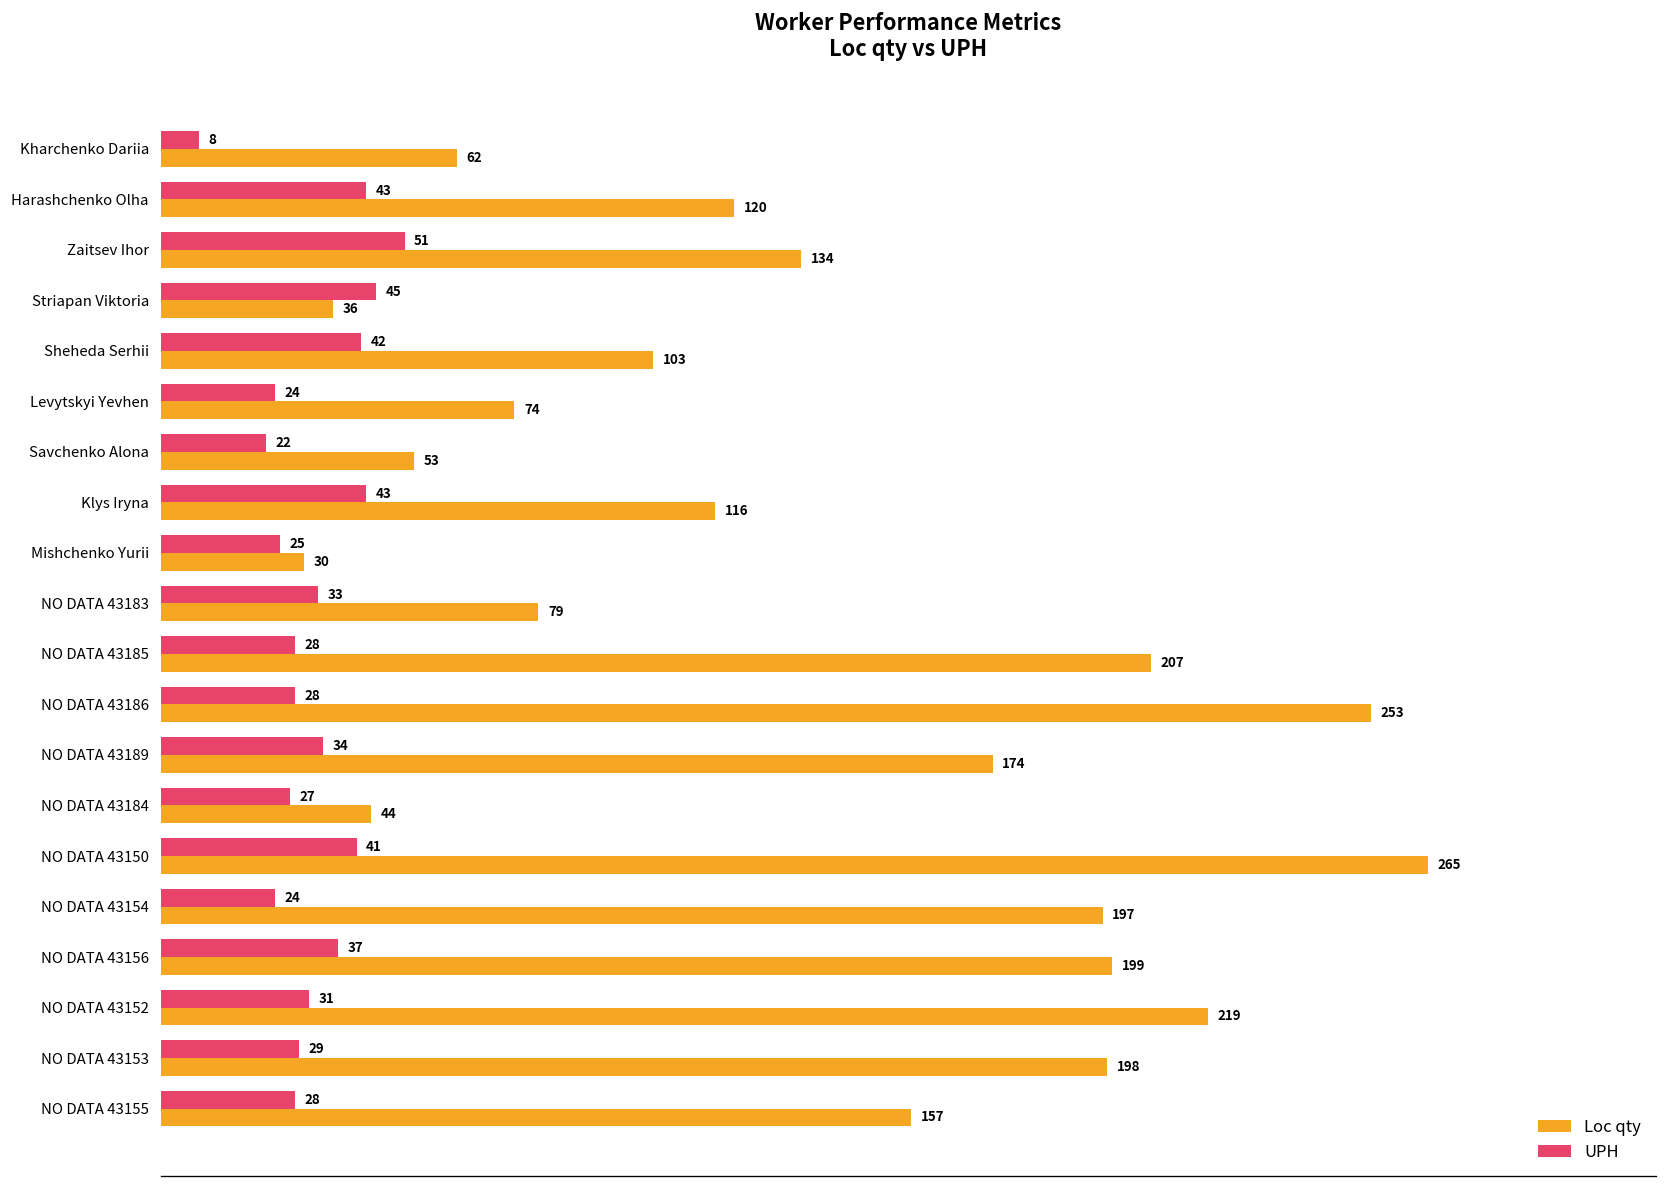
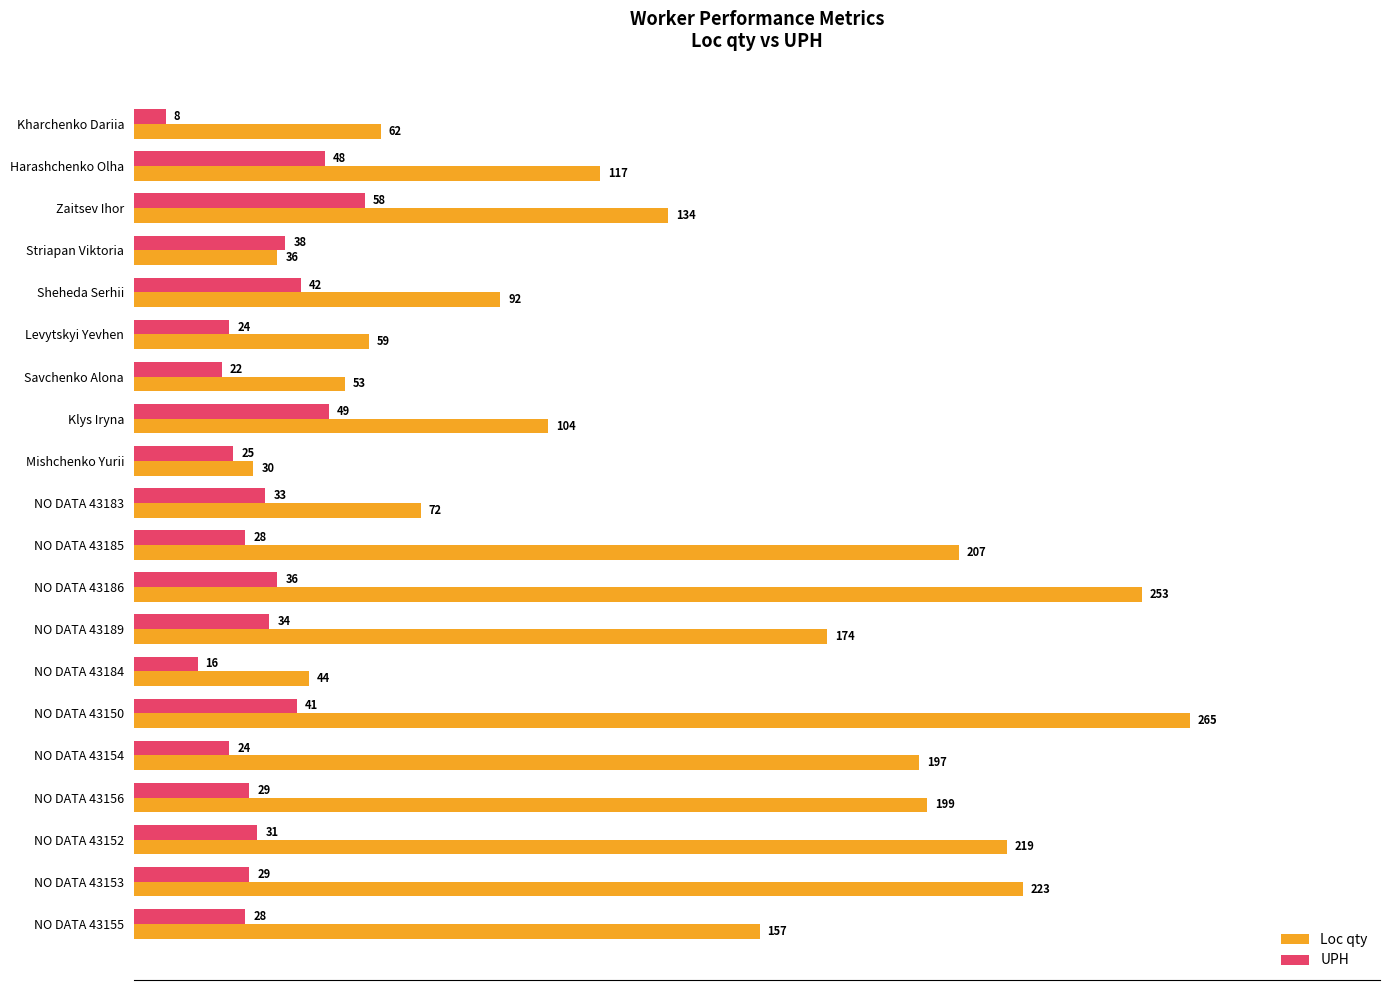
UPH, Harashchenko Olha: 43 -> 48
Loc qty, Harashchenko Olha: 120 -> 117
UPH, Zaitsev Ihor: 51 -> 58
UPH, Striapan Viktoria: 45 -> 38
Loc qty, Sheheda Serhii: 103 -> 92
Loc qty, Levytskyi Yevhen: 74 -> 59
UPH, Klys Iryna: 43 -> 49
Loc qty, Klys Iryna: 116 -> 104
Loc qty, NO DATA 43183: 79 -> 72
UPH, NO DATA 43186: 28 -> 36
UPH, NO DATA 43184: 27 -> 16
UPH, NO DATA 43156: 37 -> 29
Loc qty, NO DATA 43153: 198 -> 223
